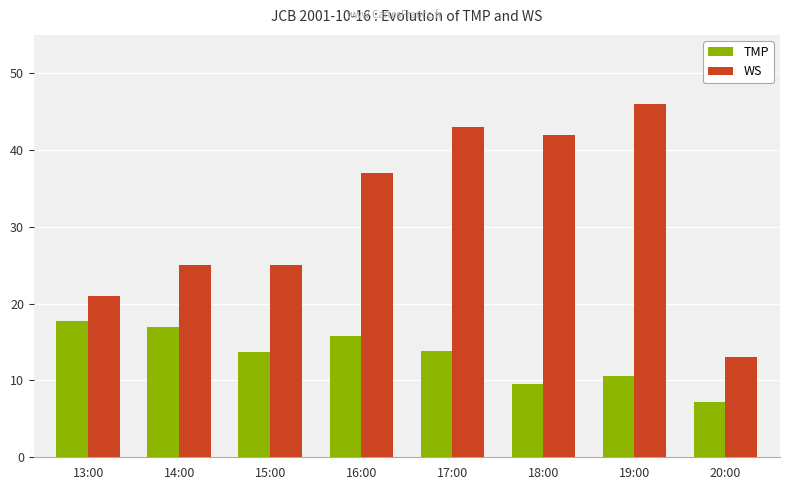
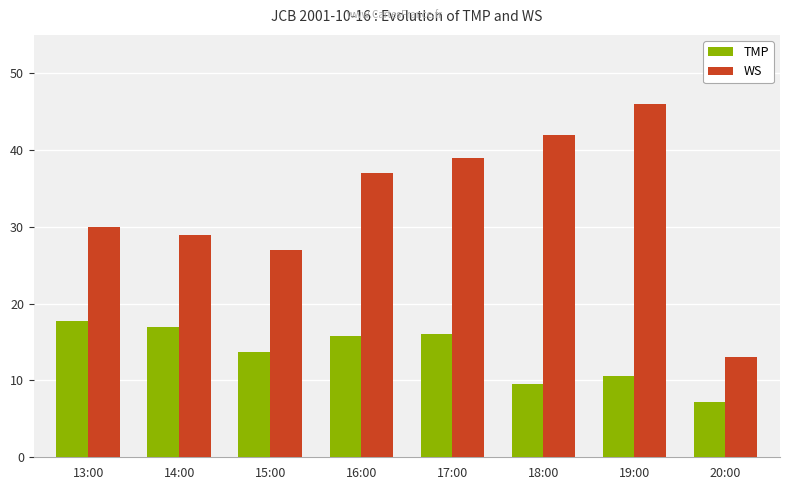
WS, 13:00: 21 -> 30
WS, 14:00: 25 -> 29
WS, 15:00: 25 -> 27
TMP, 17:00: 14 -> 16
WS, 17:00: 43 -> 39
